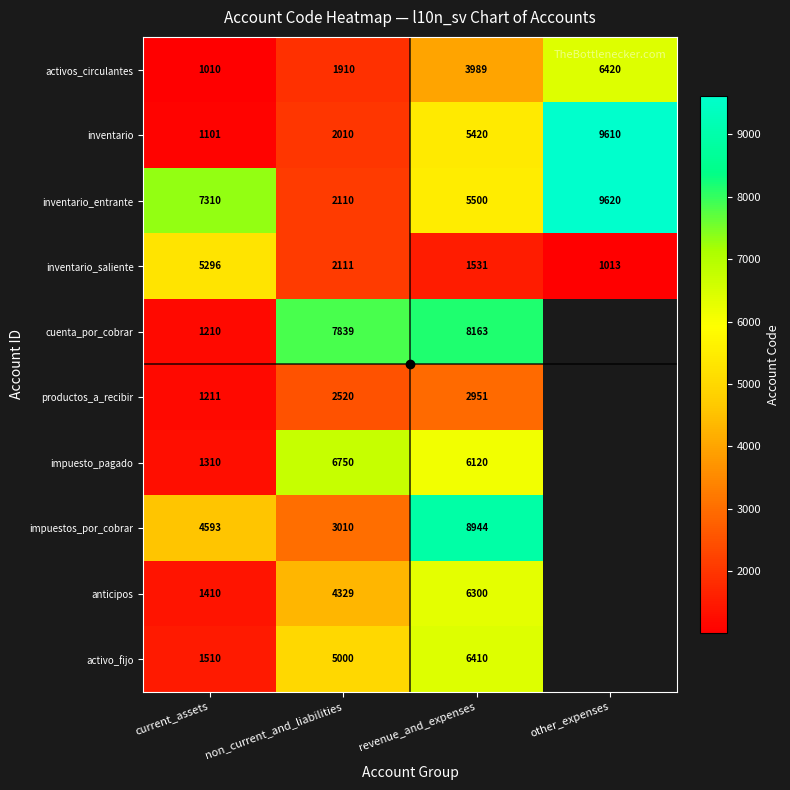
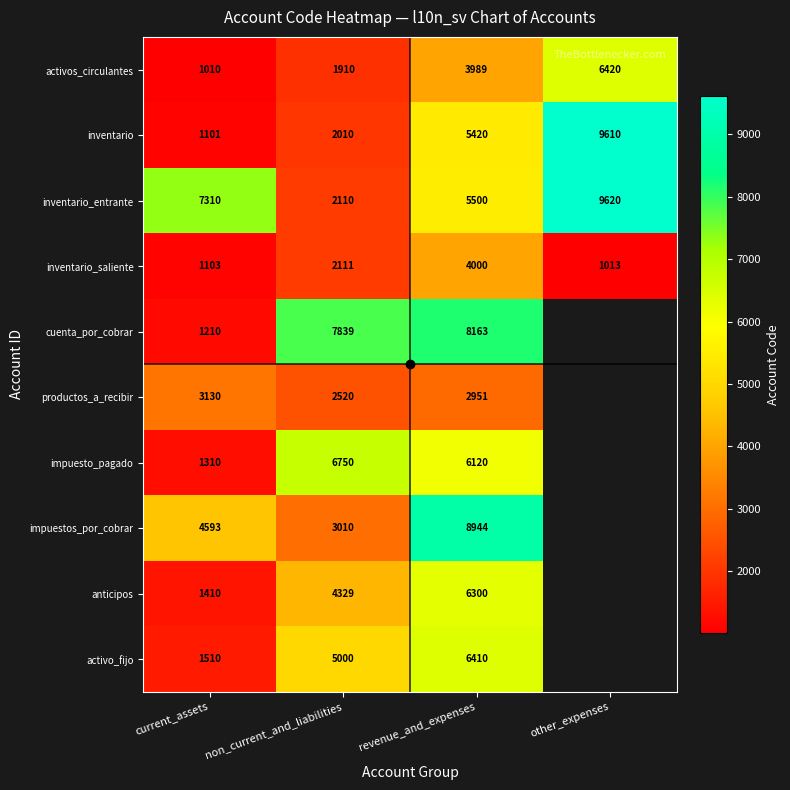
inventario_saliente, current_assets: 5296 -> 1103
inventario_saliente, revenue_and_expenses: 1531 -> 4000
productos_a_recibir, current_assets: 1211 -> 3130
